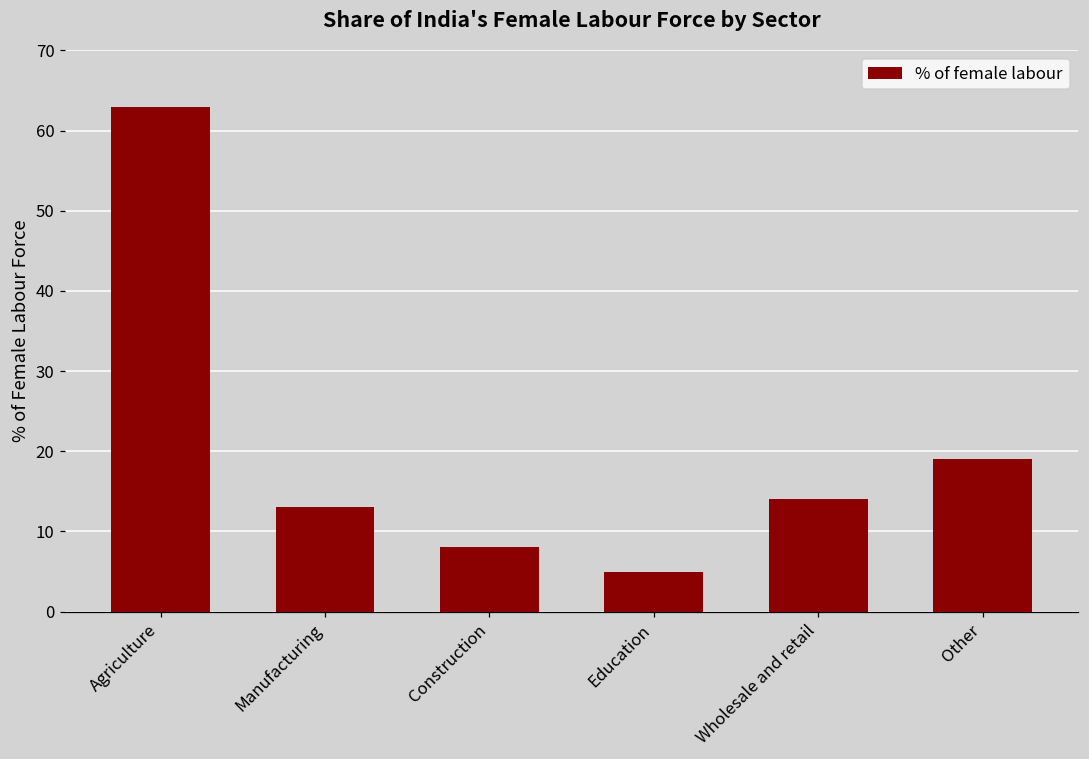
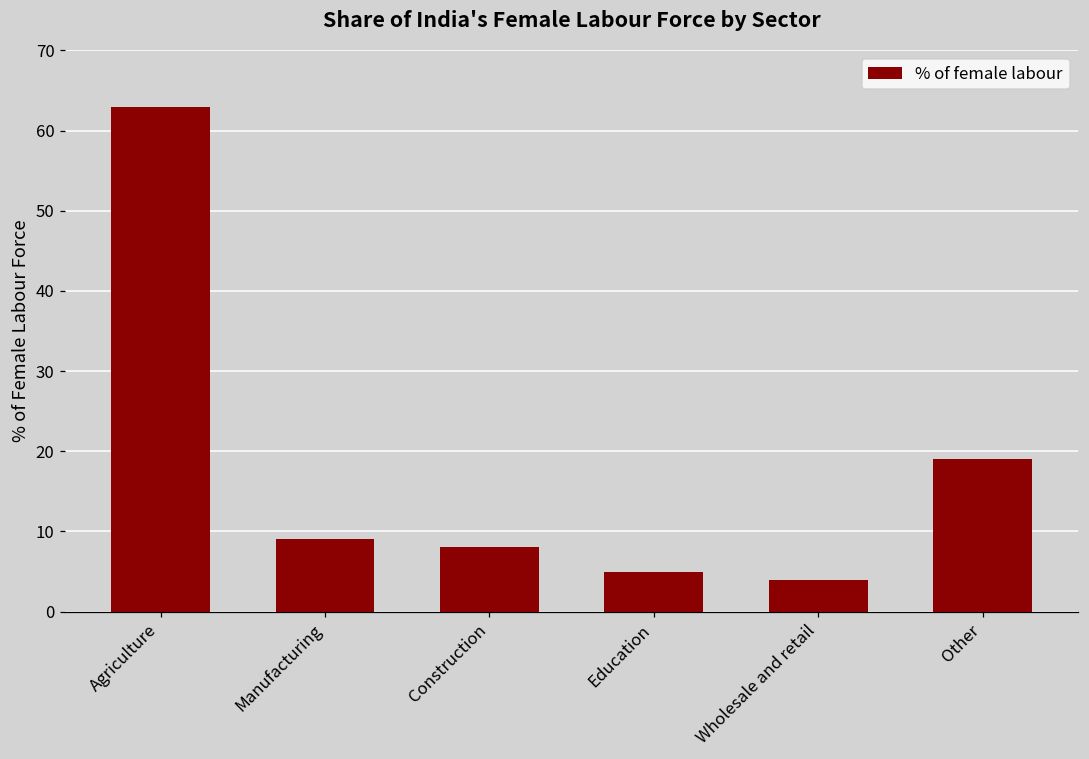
Manufacturing: 13 -> 9
Wholesale and retail: 14 -> 4
